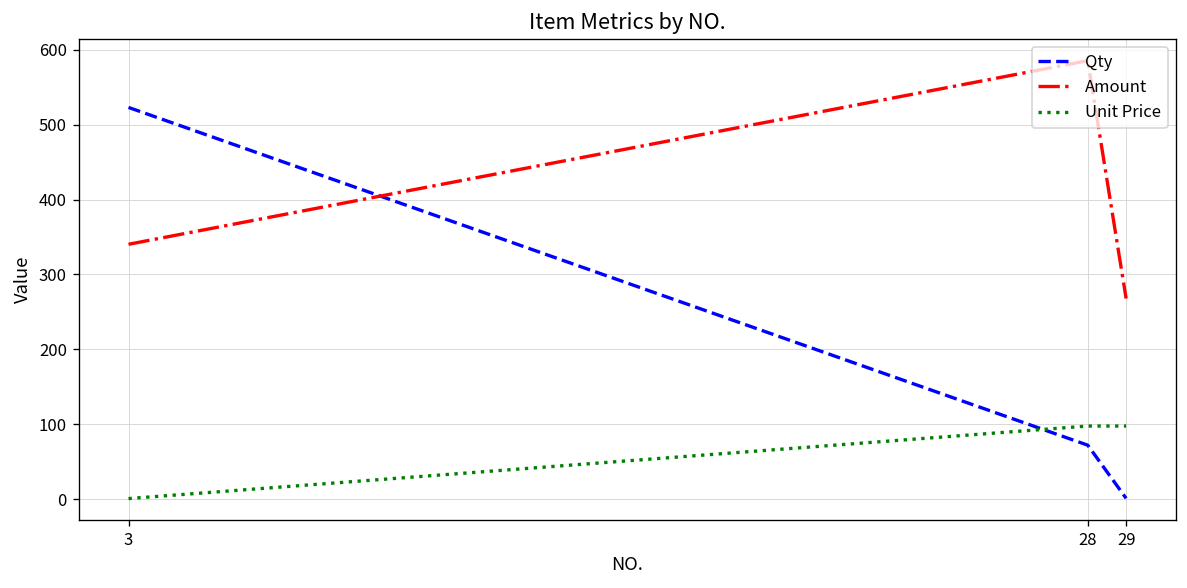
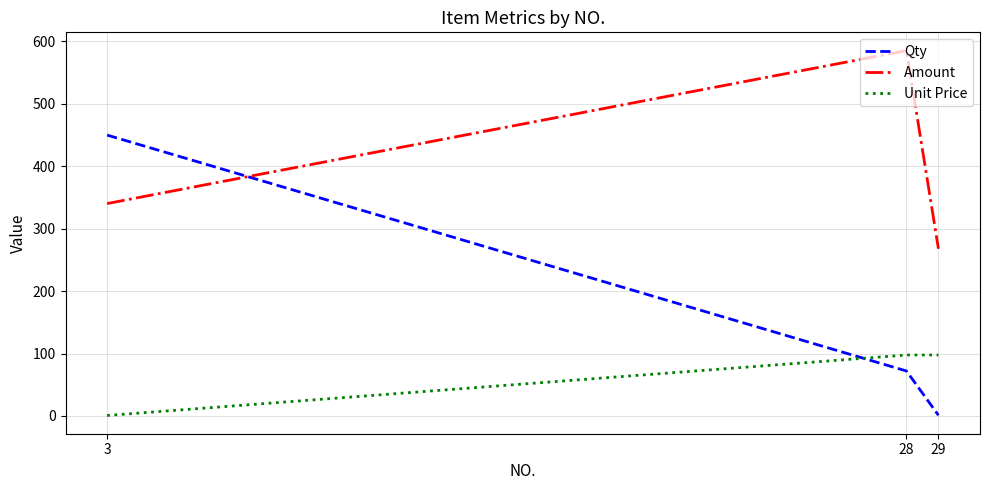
Qty, 3: 520 -> 450
